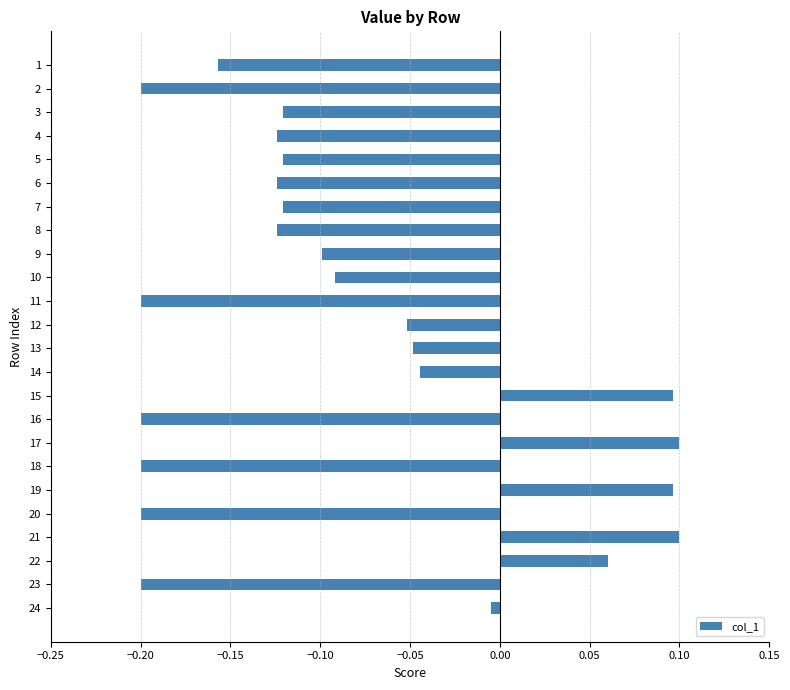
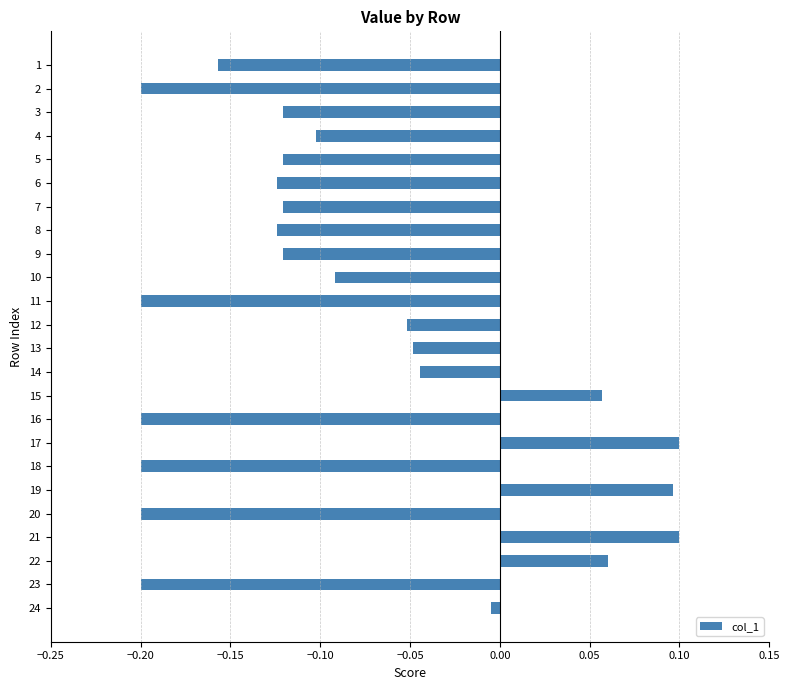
4: -0.124 -> -0.102
9: -0.099 -> -0.120
15: 0.096 -> 0.057
